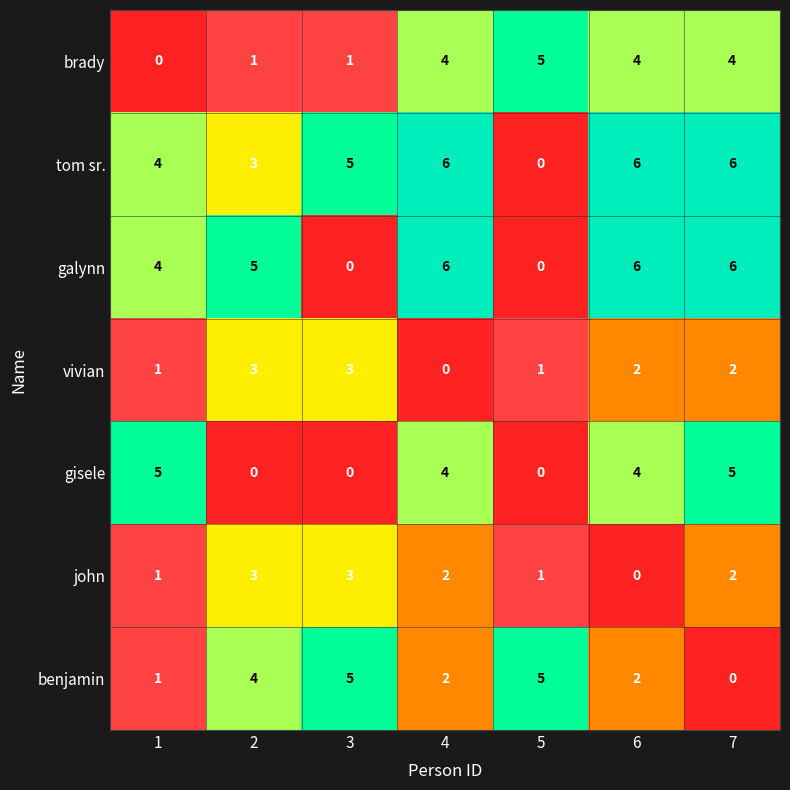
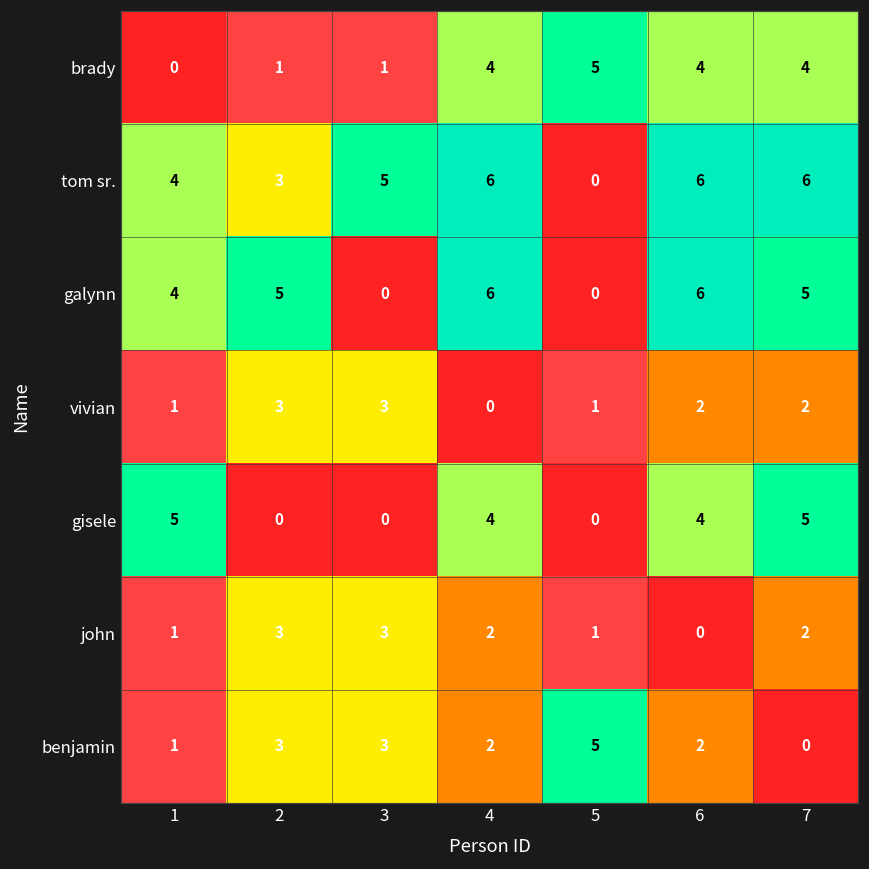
galynn, 7: 6 -> 5
benjamin, 2: 4 -> 3
benjamin, 3: 5 -> 3
